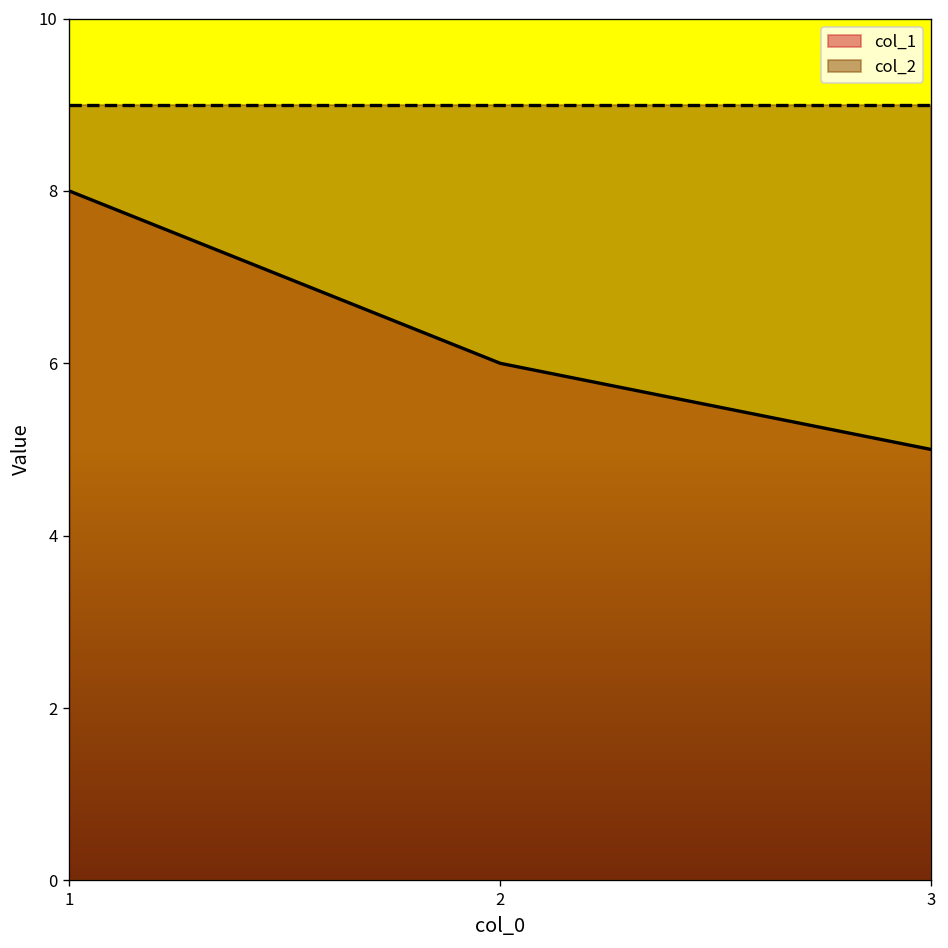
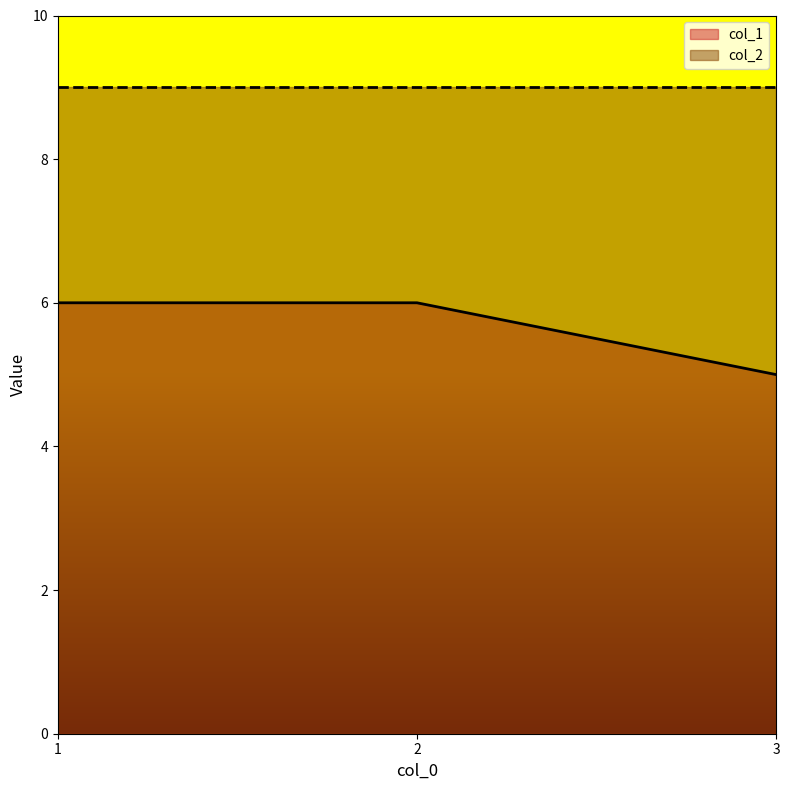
col_1, 1: 8 -> 6
